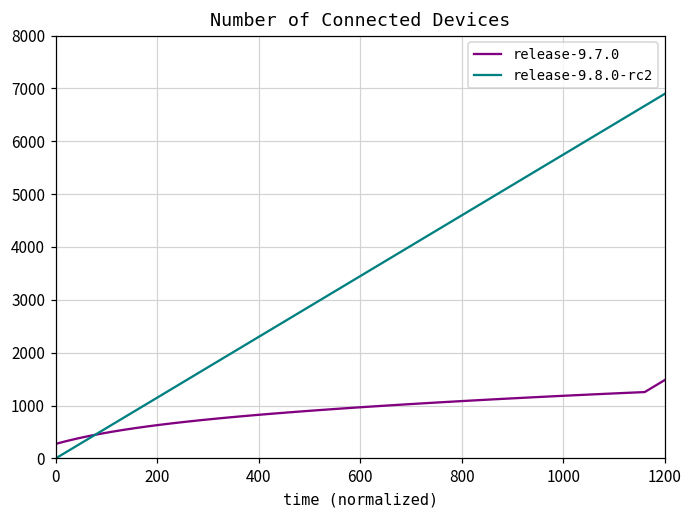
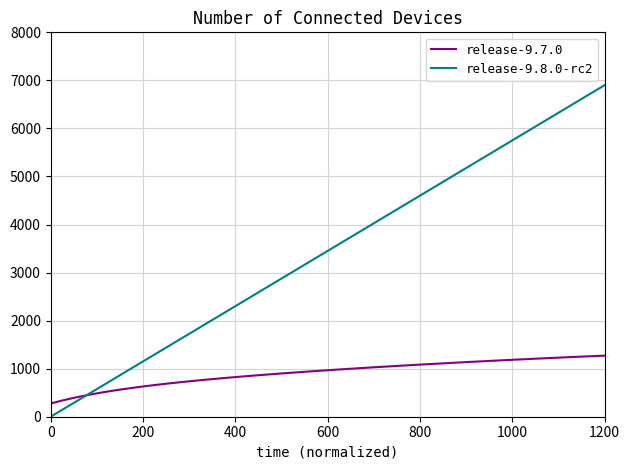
release-9.7.0, 1200: 1500 -> 1300
